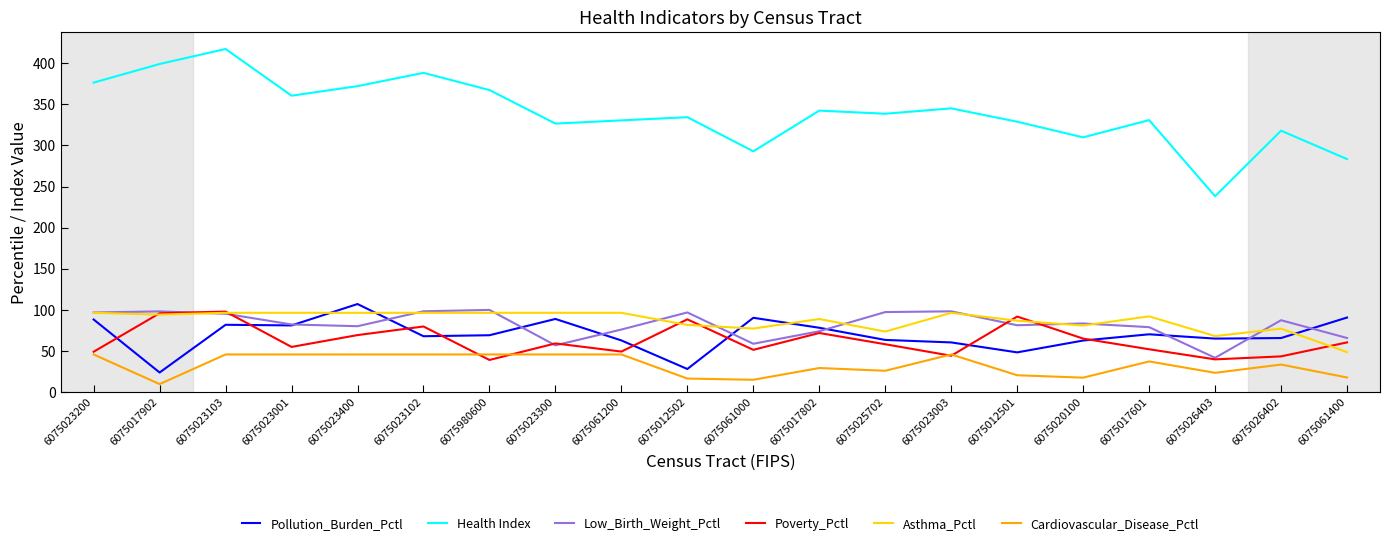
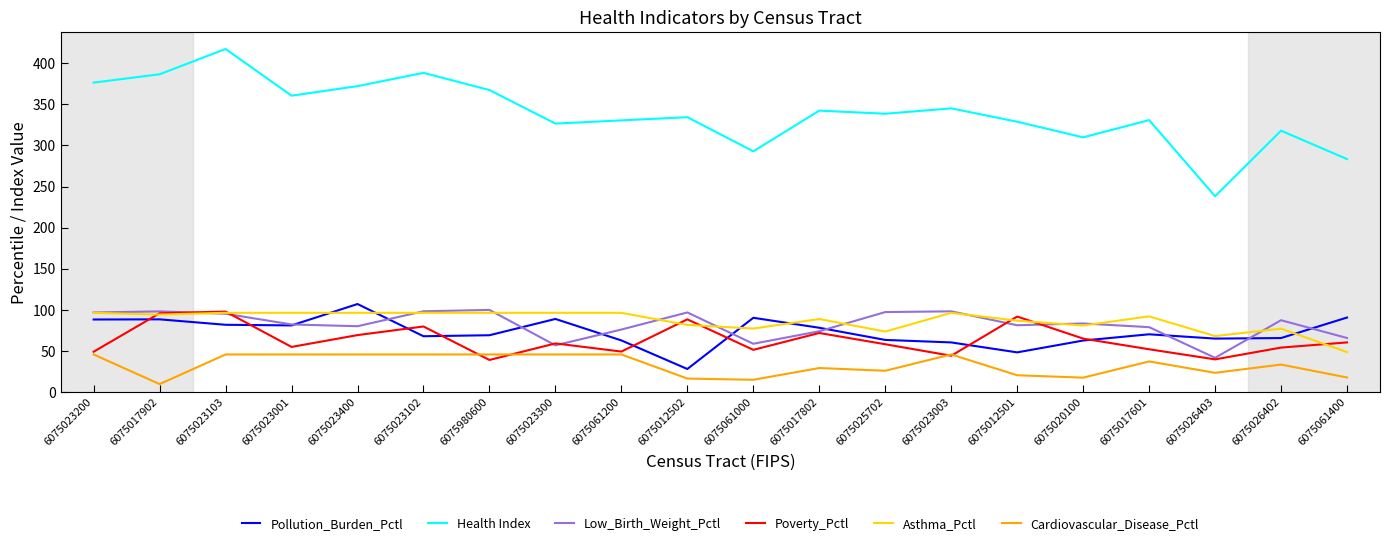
Pollution_Burden_Pctl, 6075017902: 20 -> 90
Health Index, 6075017902: 400 -> 390
Poverty_Pctl, 6075026402: 40 -> 50
